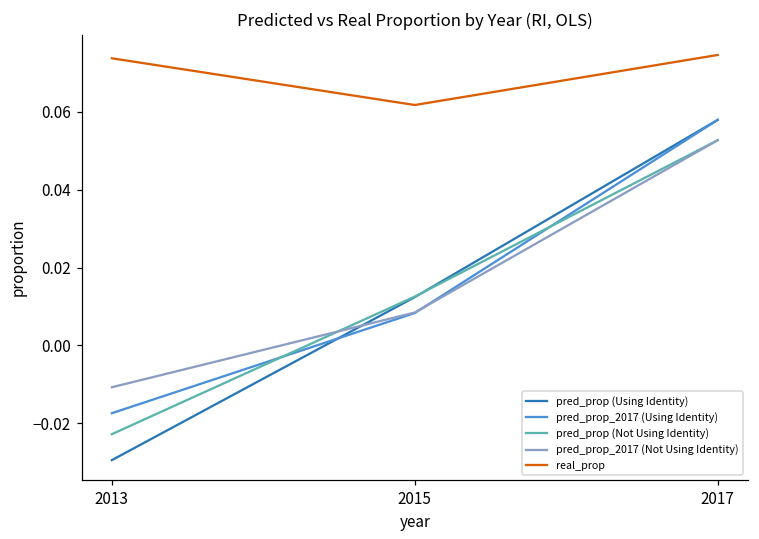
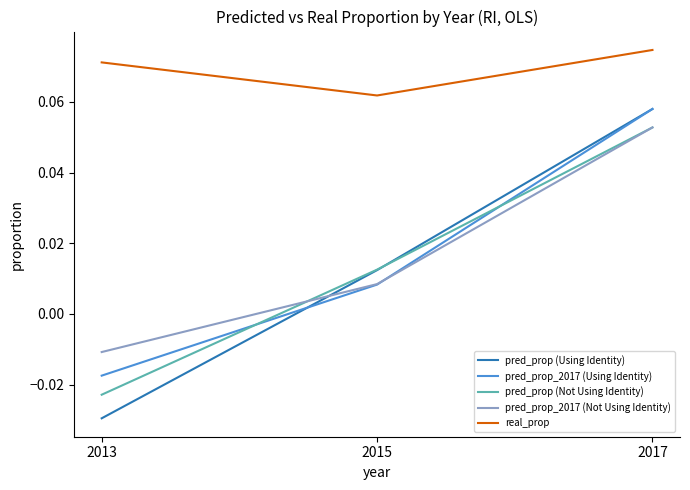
real_prop, 2013: 0.074 -> 0.071
